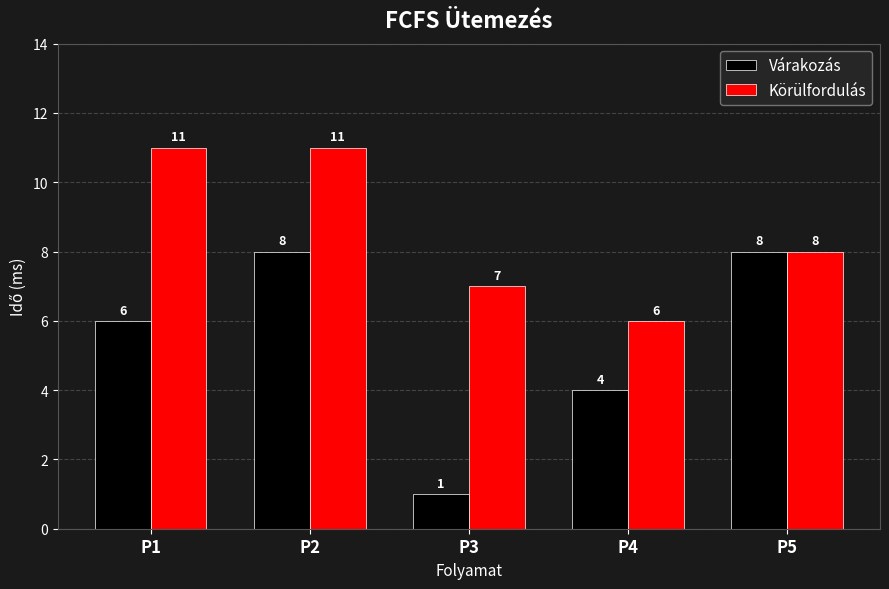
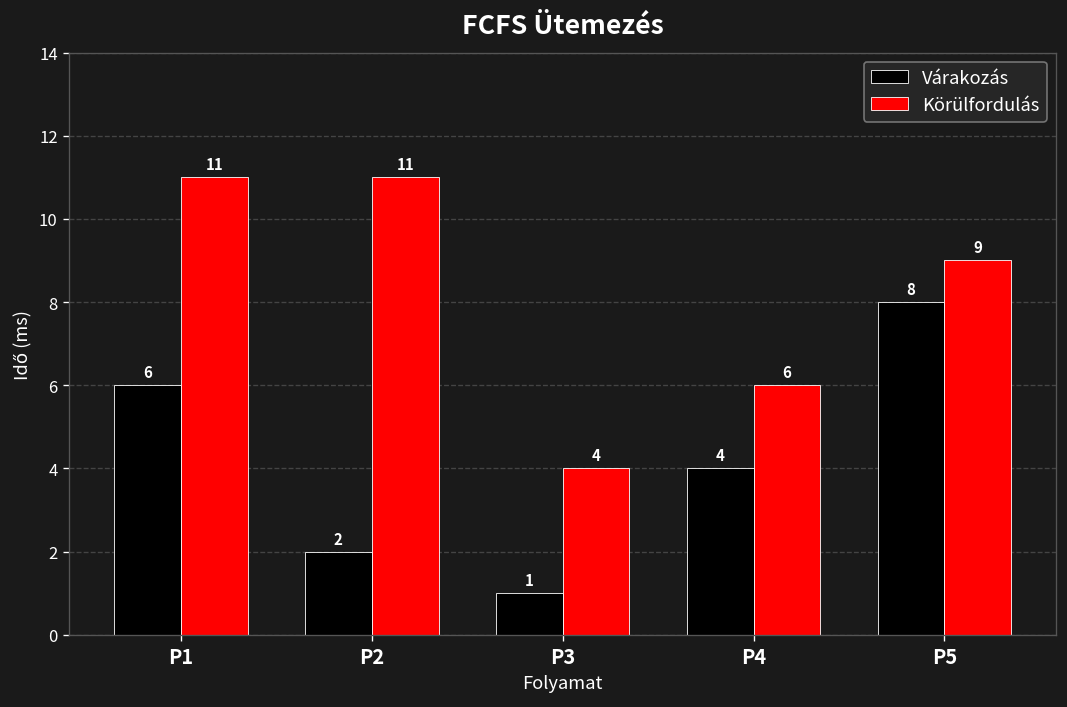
Várakozás, P2: 8 -> 2
Körülfordulás, P3: 7 -> 4
Körülfordulás, P5: 8 -> 9
